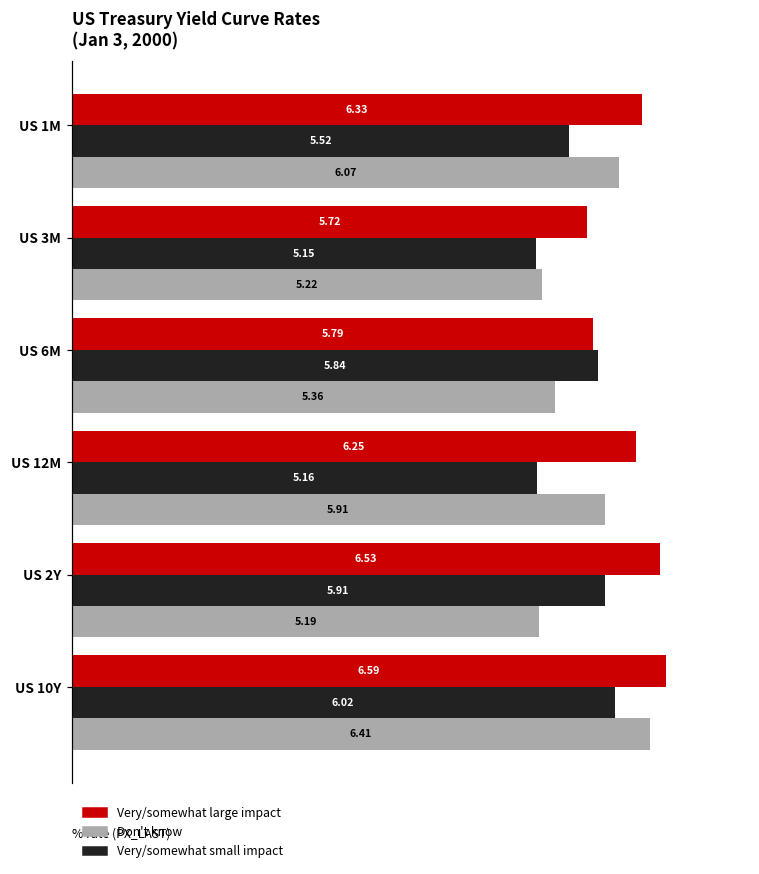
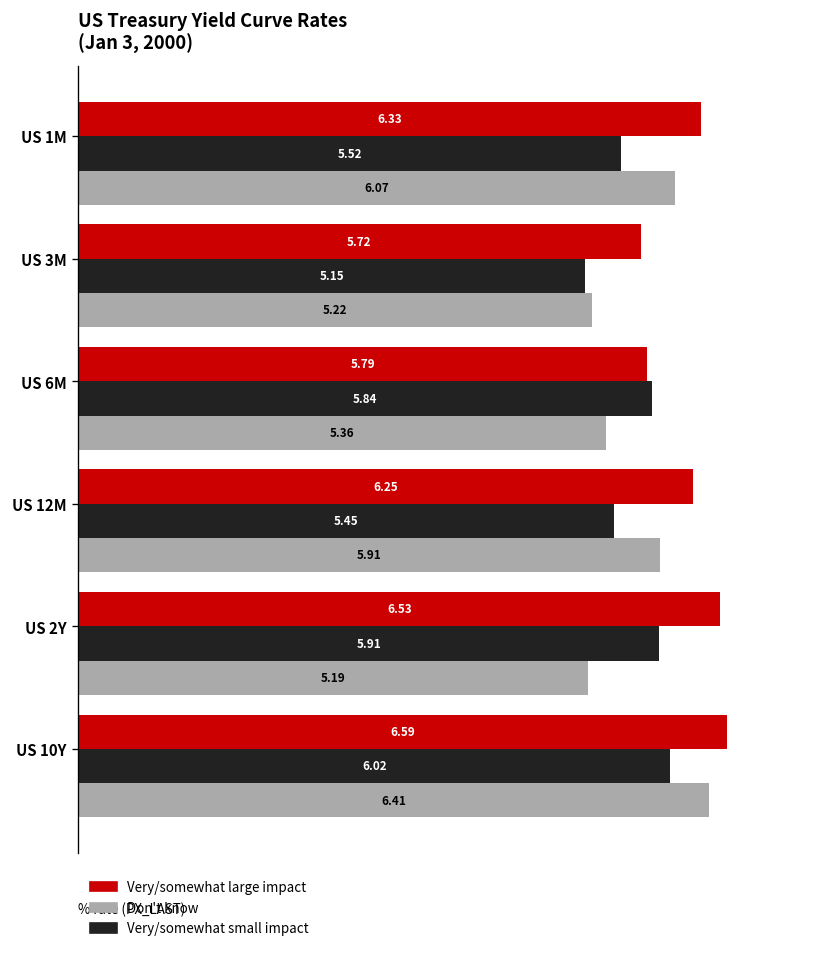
Very/somewhat small impact, US 12M: 5.16 -> 5.45
